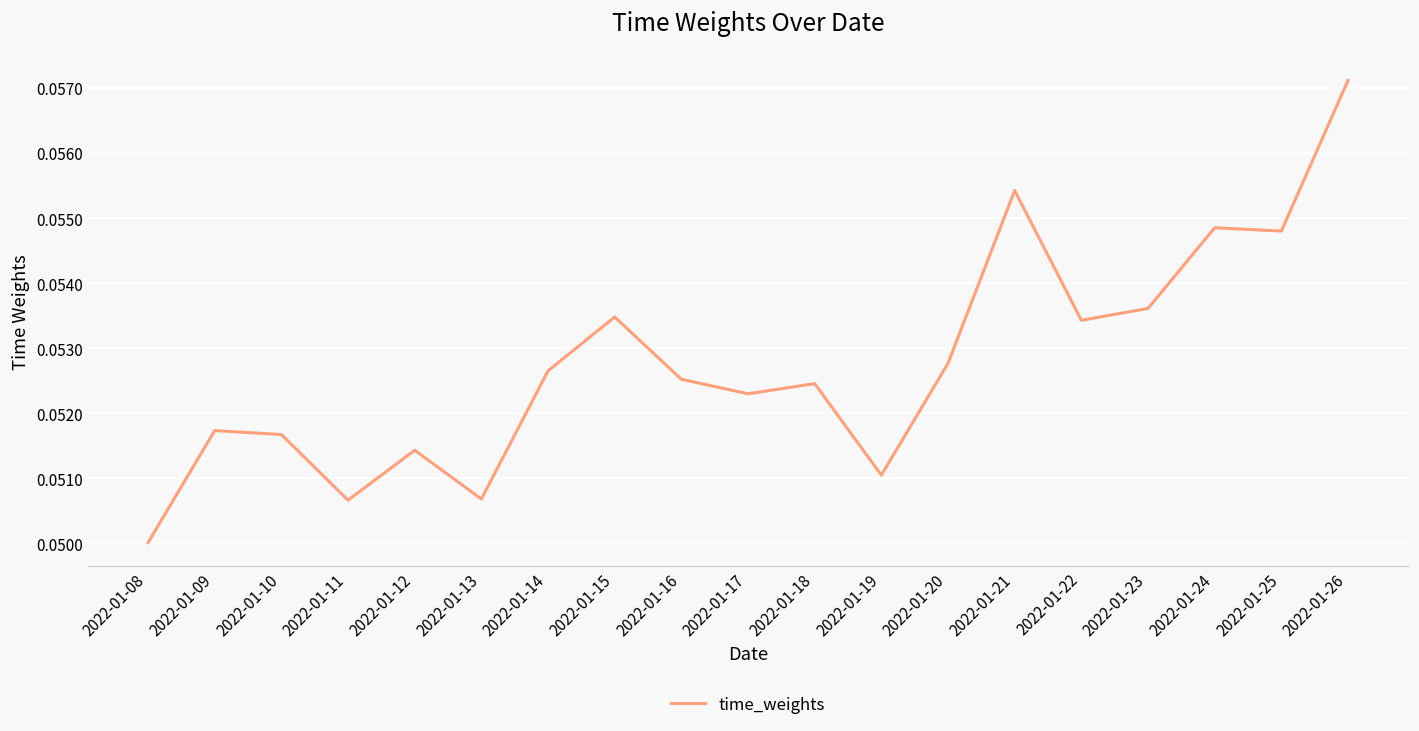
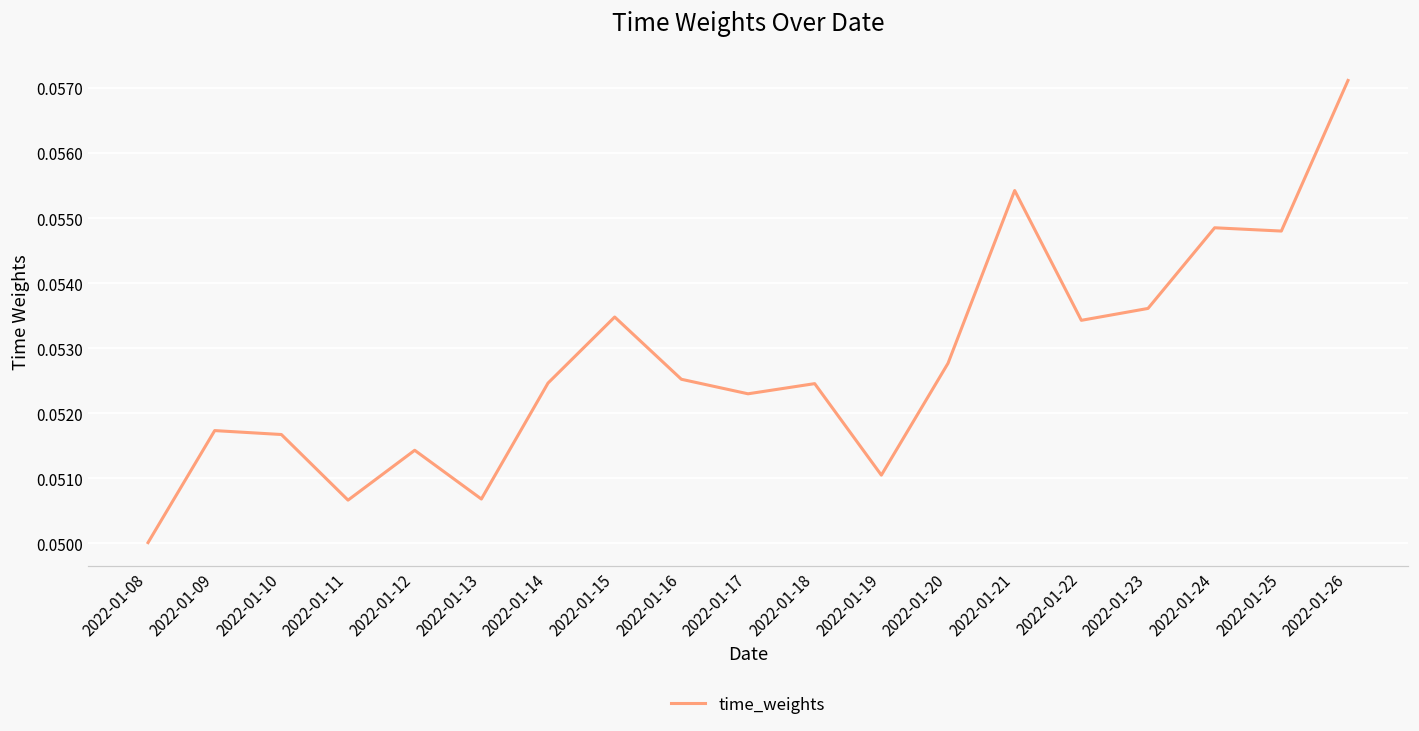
2022-01-14: 0.0527 -> 0.0525
